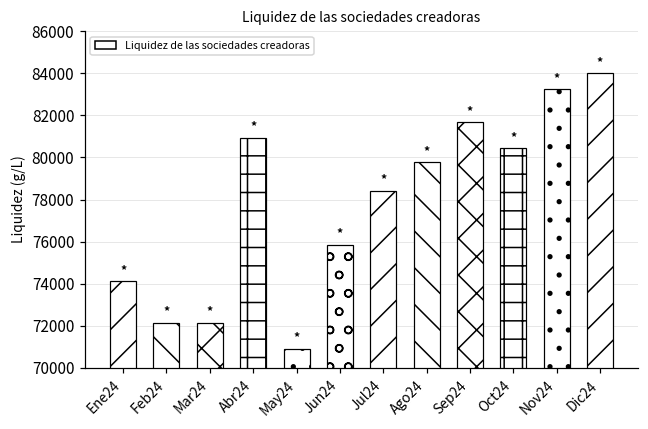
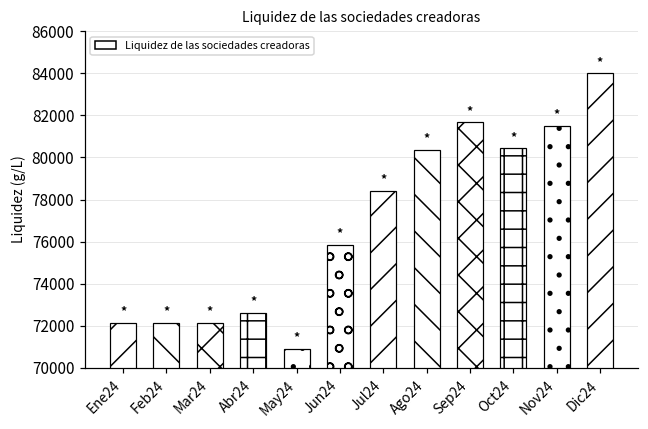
Ene24: 74100 -> 72100
Abr24: 80900 -> 72600
Ago24: 79800 -> 80400
Nov24: 83200 -> 81500
